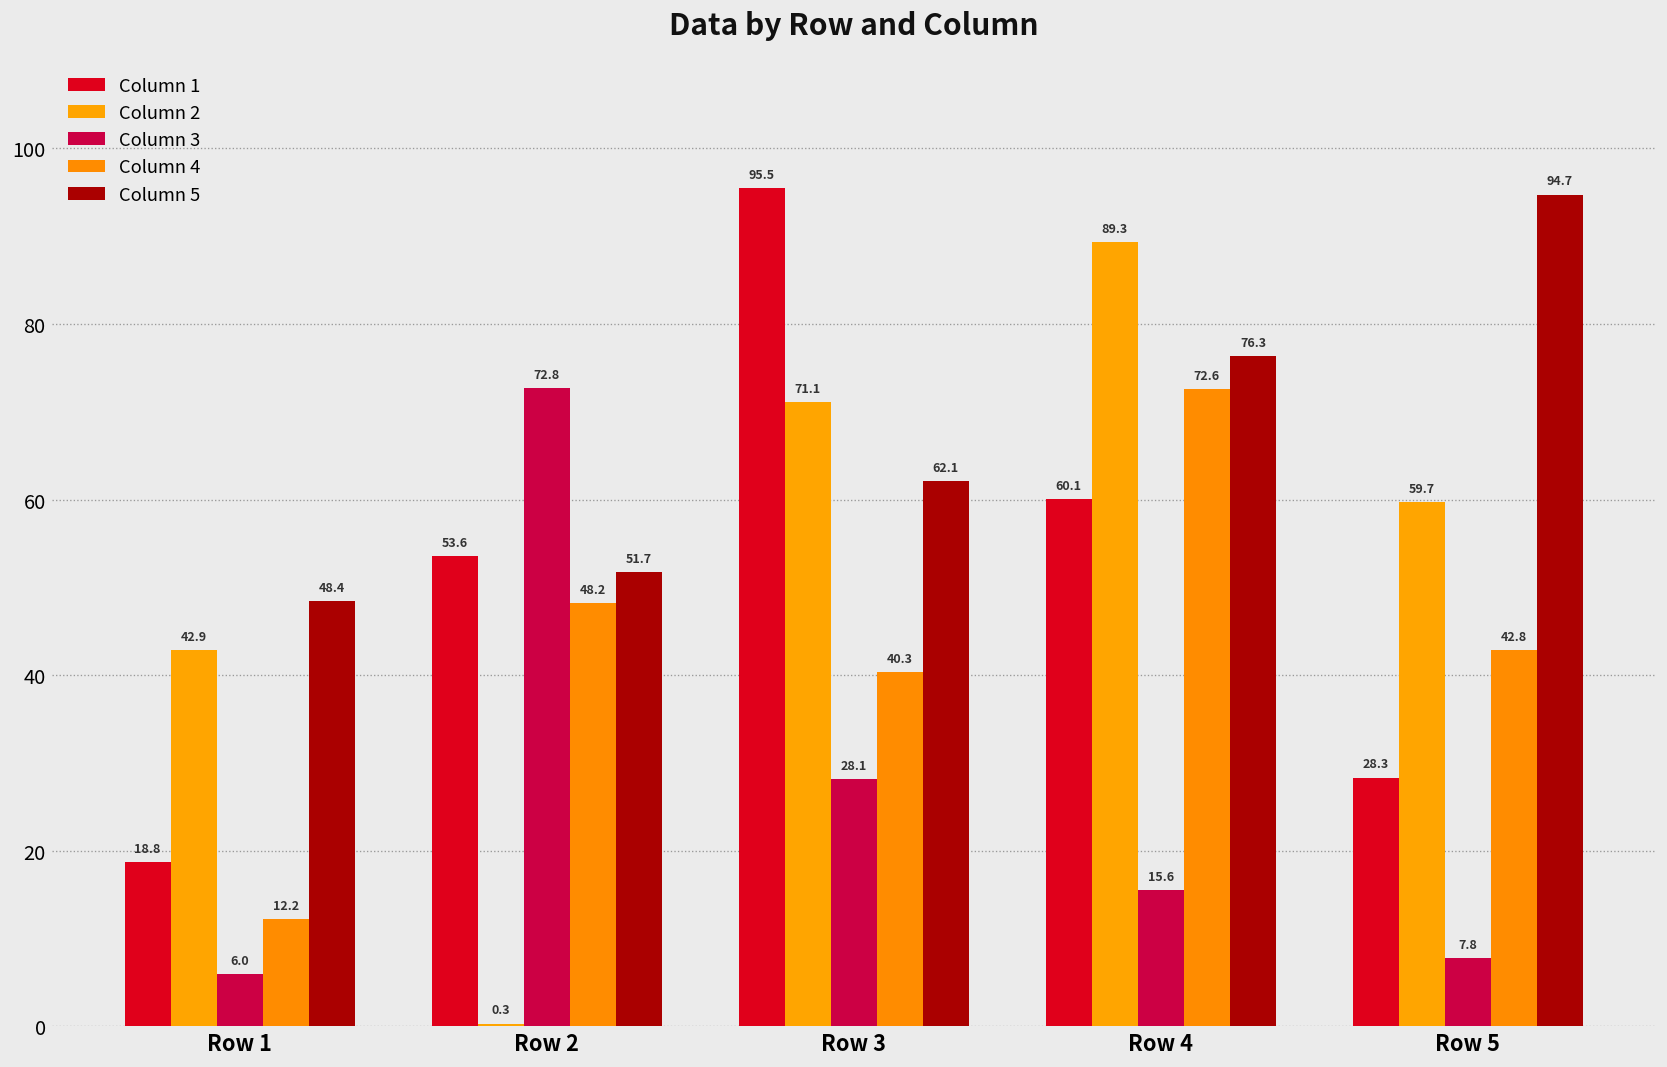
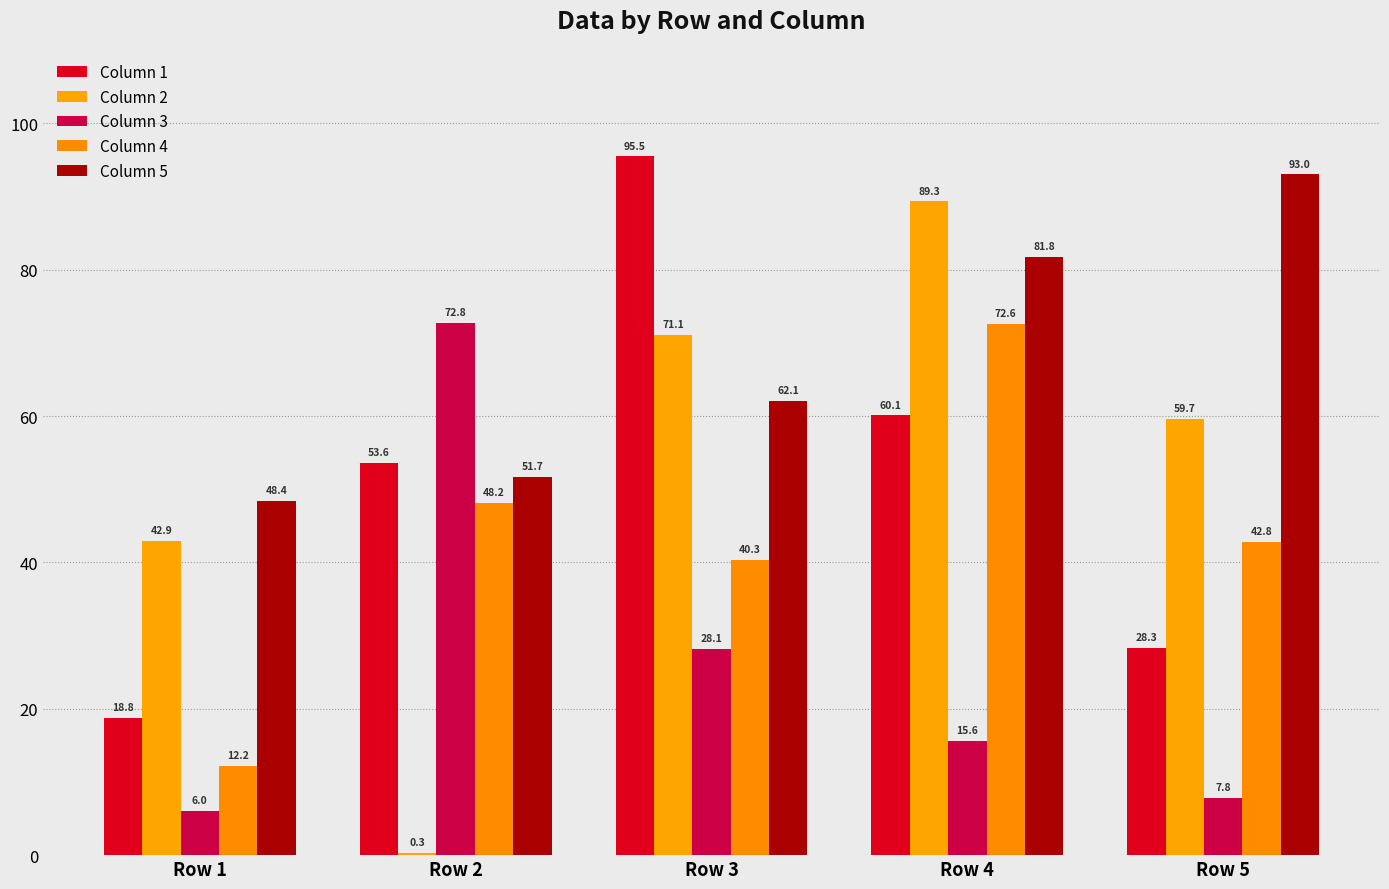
Column 5, Row 4: 76.3 -> 81.8
Column 5, Row 5: 94.7 -> 93.0
